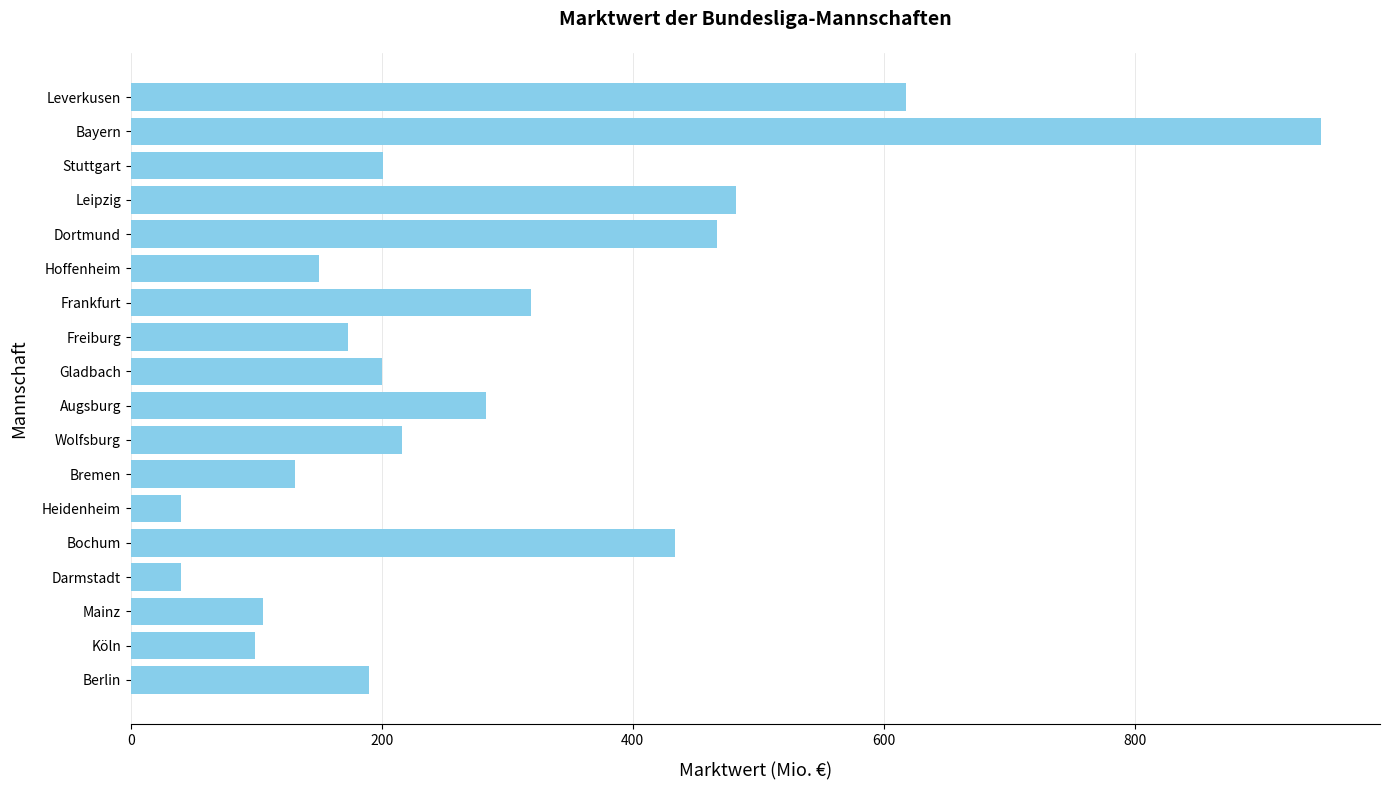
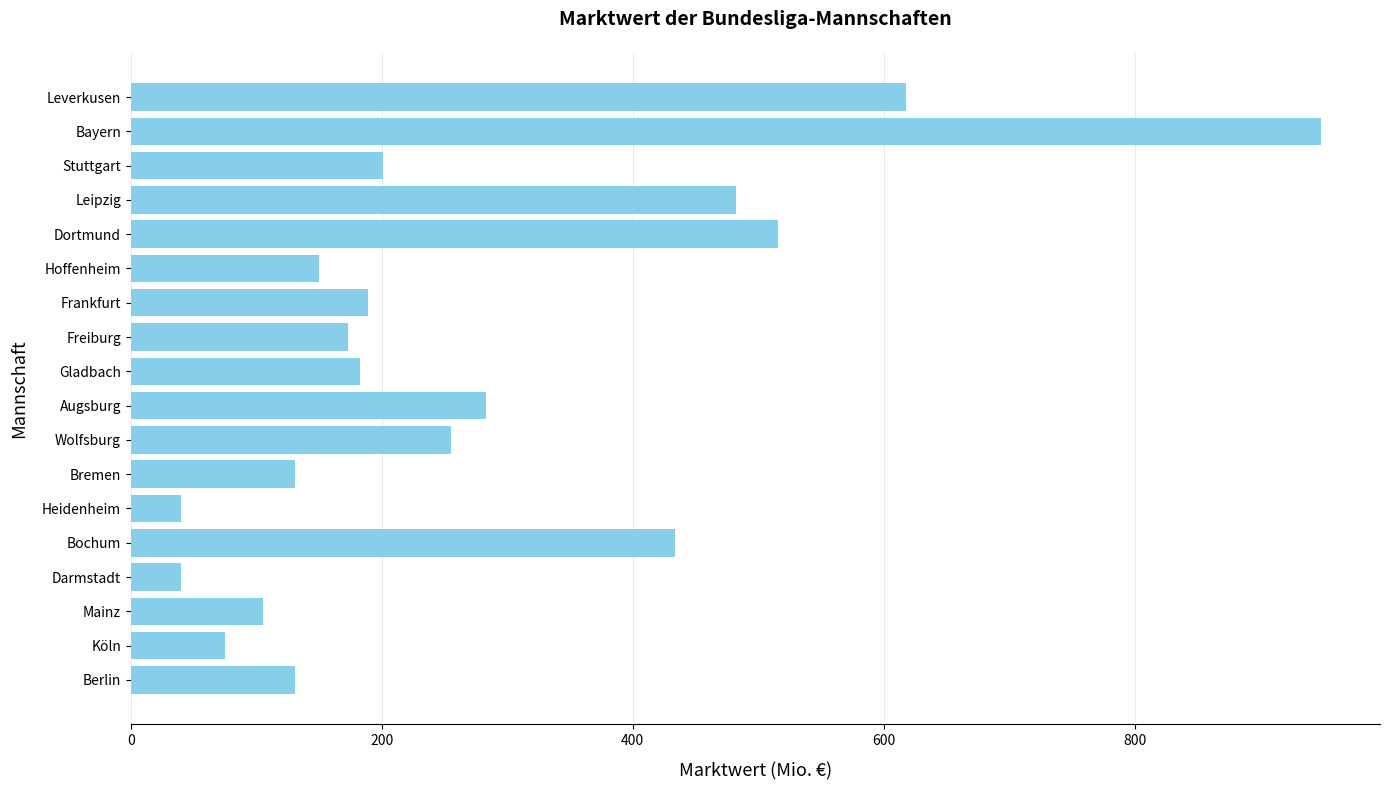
Dortmund: 467 -> 516
Frankfurt: 319 -> 189
Gladbach: 200 -> 183
Wolfsburg: 216 -> 255
Köln: 99 -> 75
Berlin: 190 -> 131
